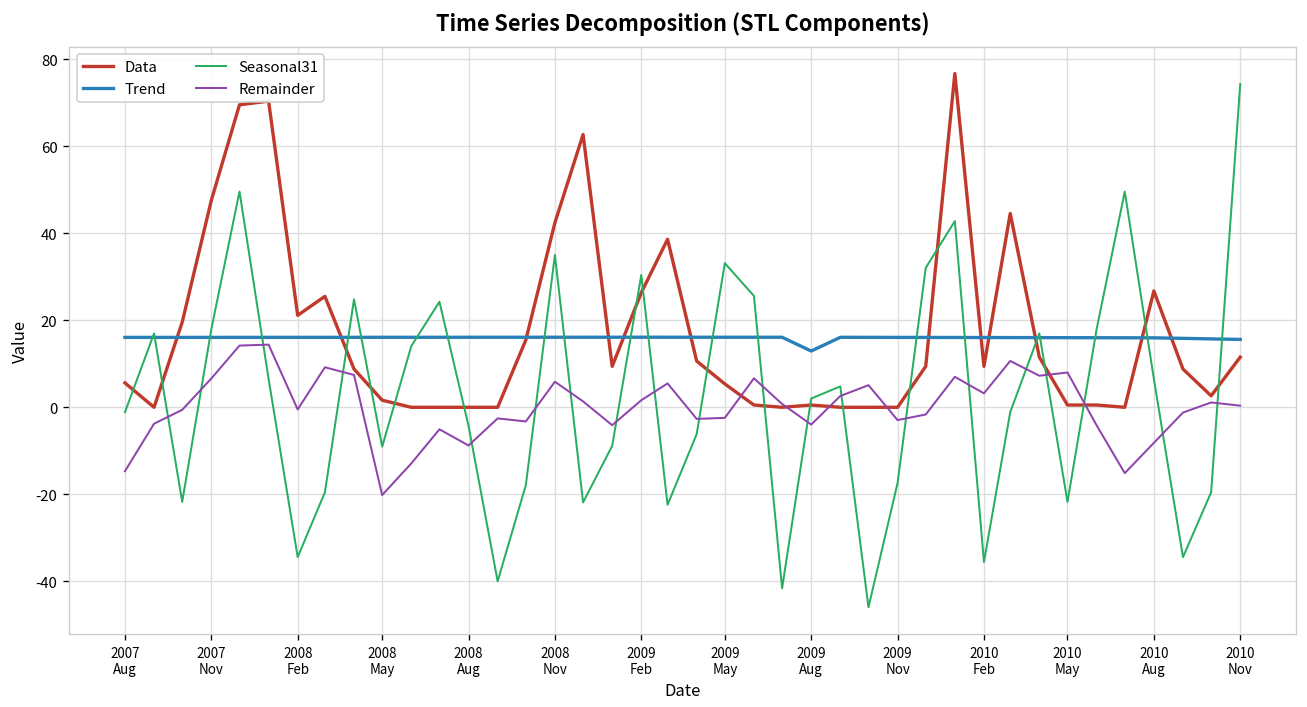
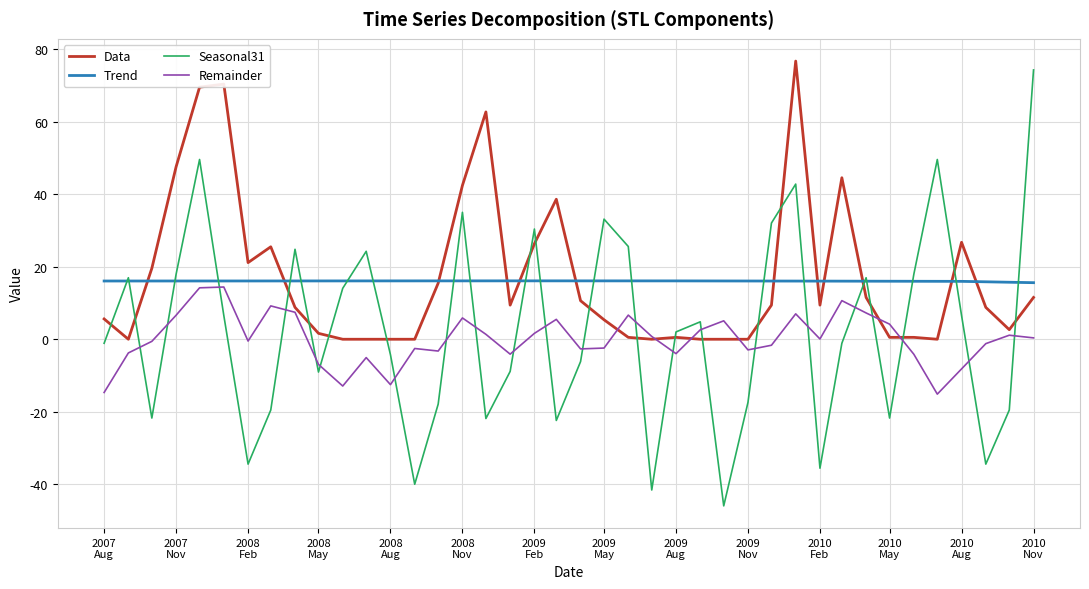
Remainder, 2008 May: -20 -> -7
Remainder, 2008 Aug: -9 -> -13
Trend, 2009 Aug: 13 -> 16
Remainder, 2010 Feb: 3 -> 0
Remainder, 2010 May: 8 -> 4
